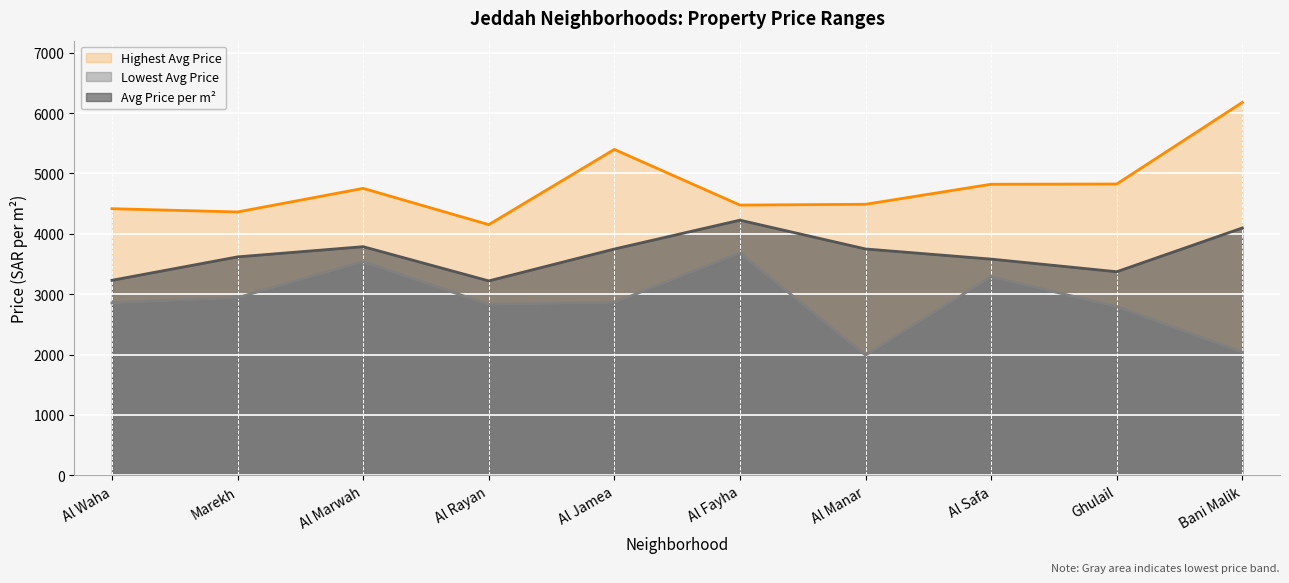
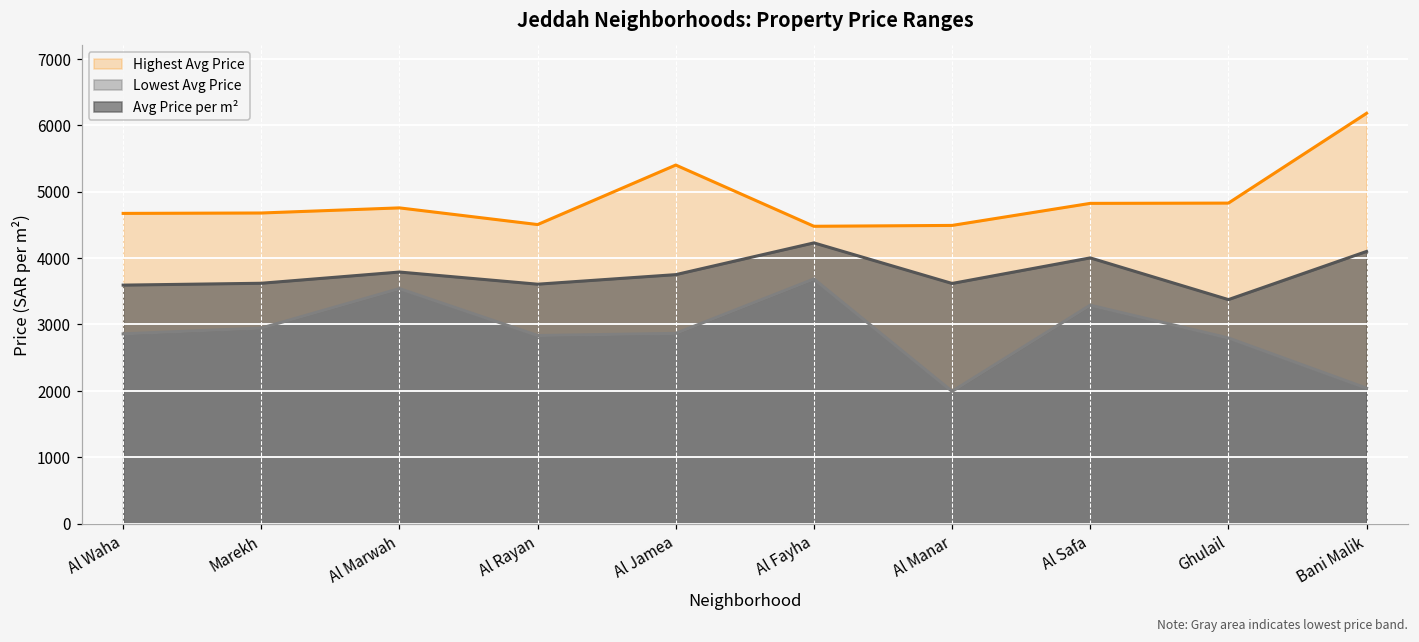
Highest Avg Price, Al Waha: 4400 -> 4700
Avg Price per m², Al Waha: 3200 -> 3600
Highest Avg Price, Marekh: 4400 -> 4700
Highest Avg Price, Al Rayan: 4200 -> 4500
Avg Price per m², Al Rayan: 3200 -> 3600
Avg Price per m², Al Manar: 3800 -> 3600
Avg Price per m², Al Safa: 3600 -> 4000
